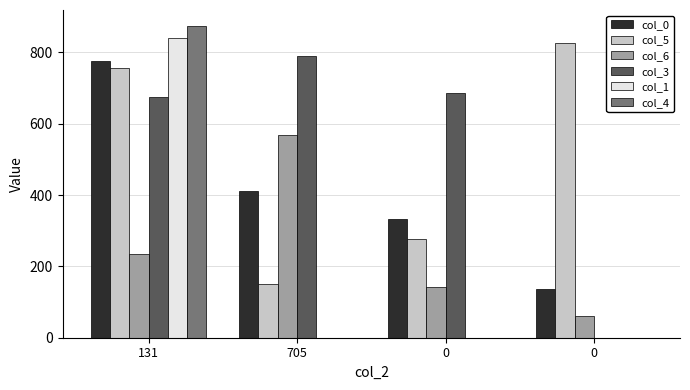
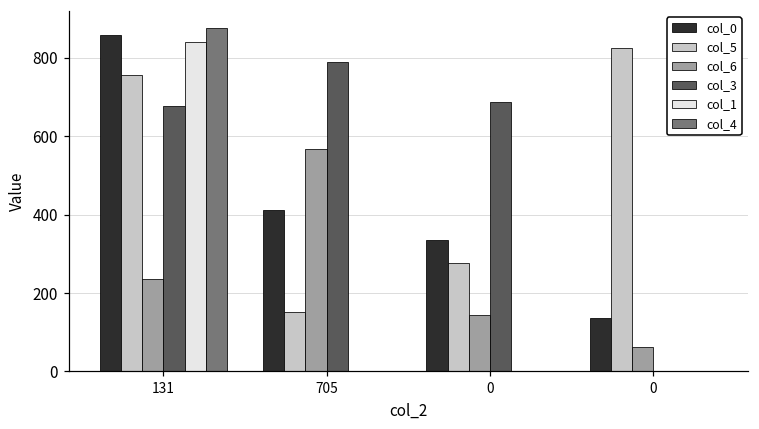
col_0, 131: 780 -> 860
